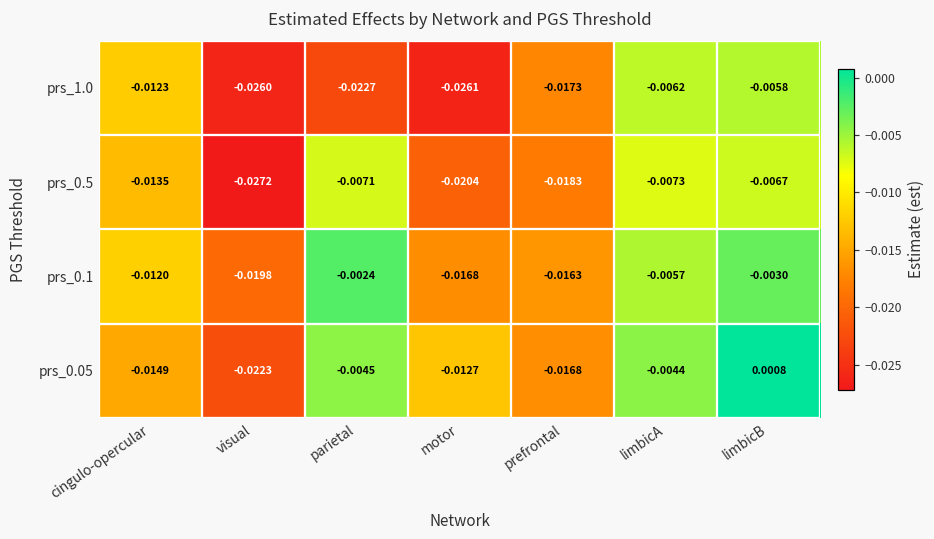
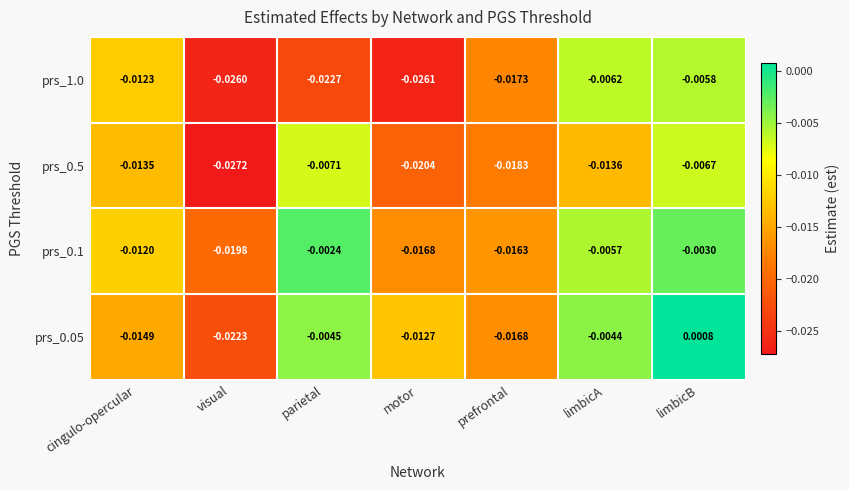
prs_0.5, limbicA: -0.0073 -> -0.0136
